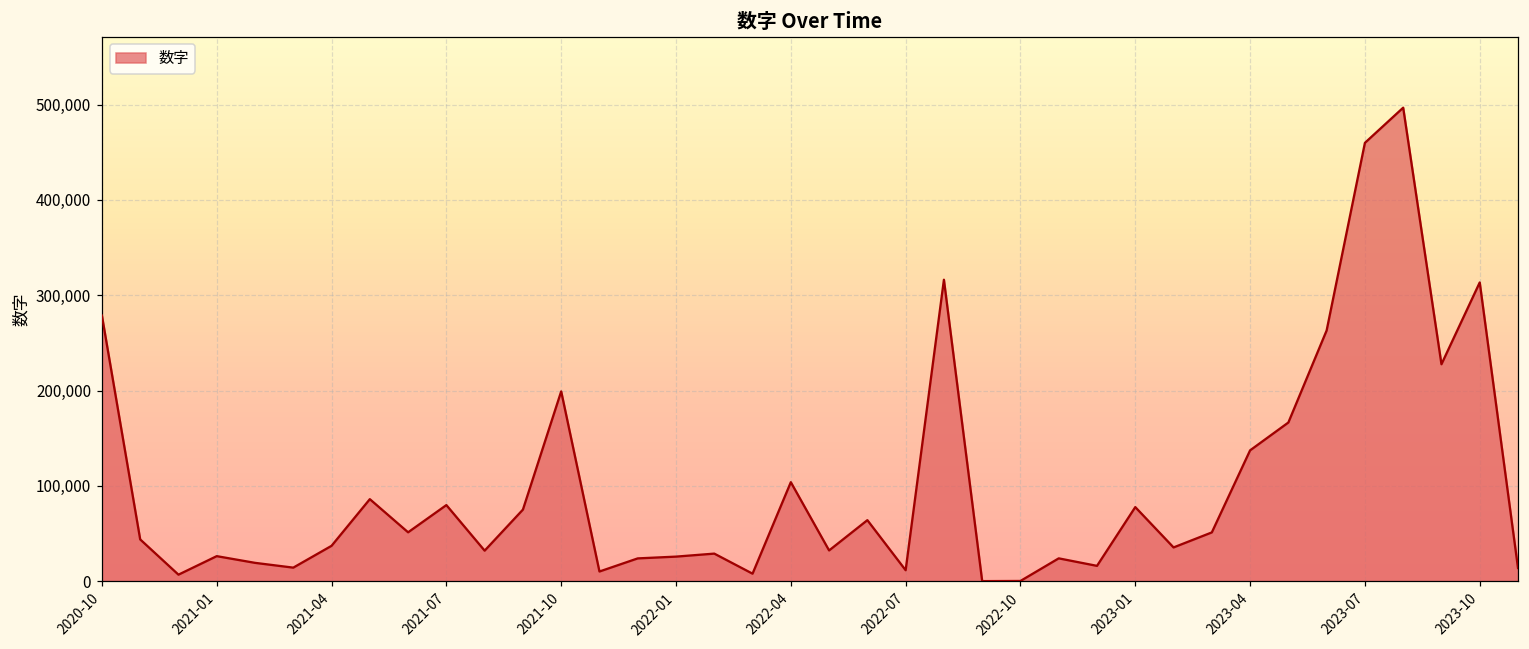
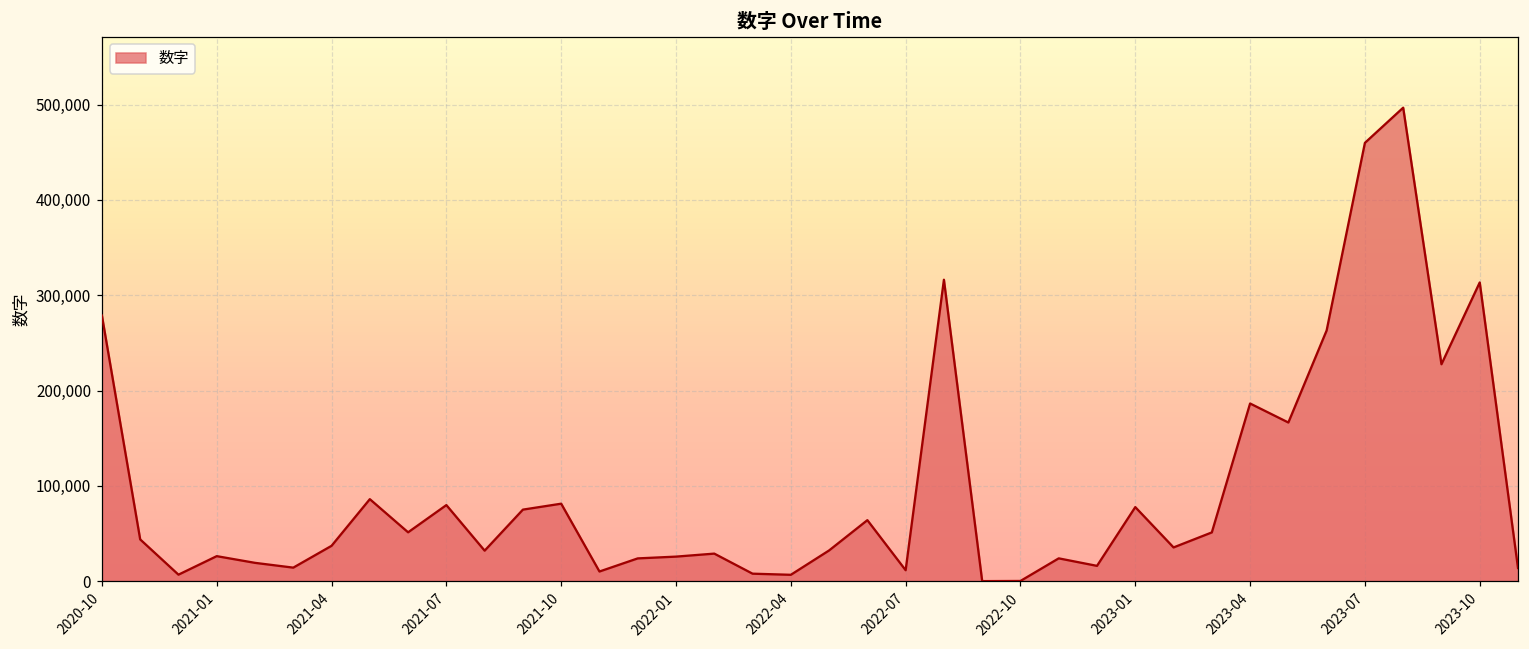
2021-10: 200,000 -> 80,000
2022-04: 100,000 -> 10,000
2023-04: 140,000 -> 190,000
